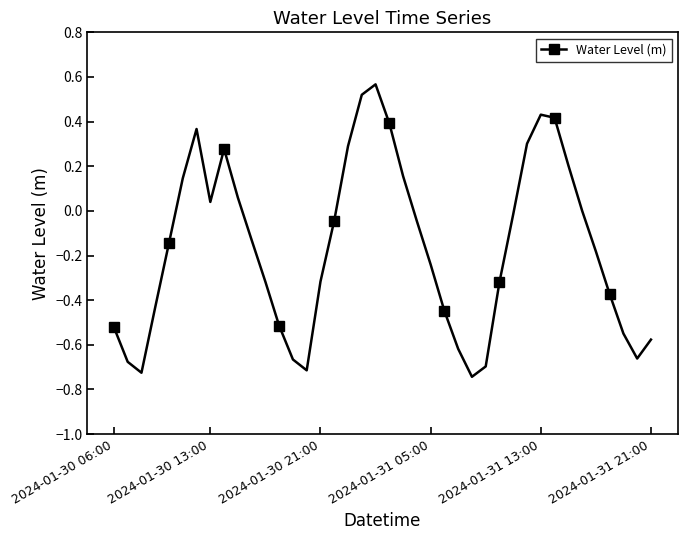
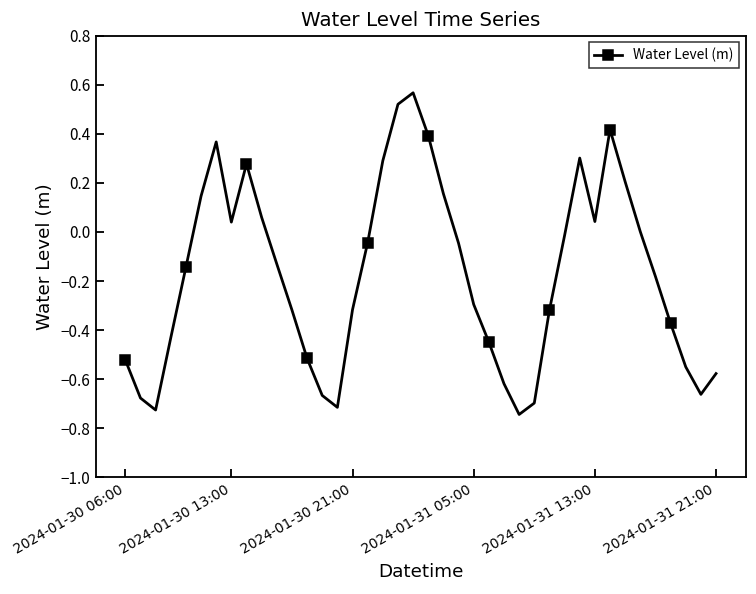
2024-01-31 05:00: -0.24 -> -0.30
2024-01-31 13:00: 0.43 -> 0.04
